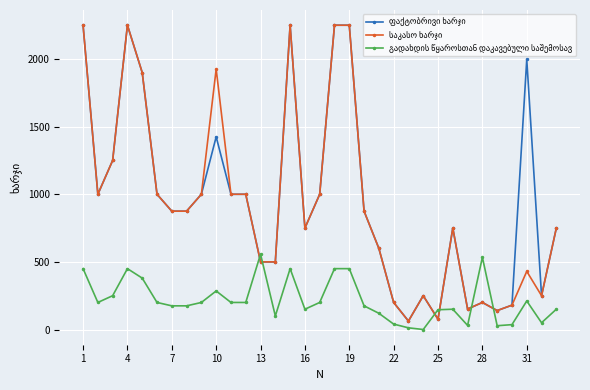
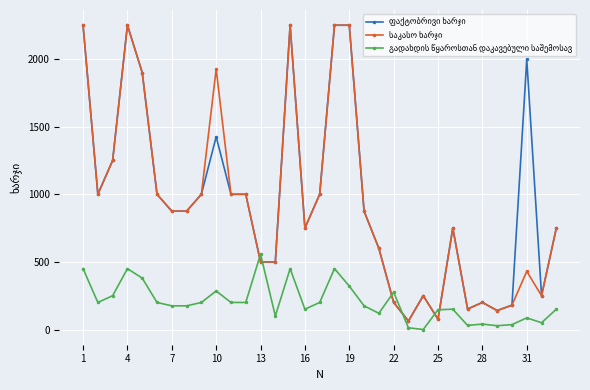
გადახდის წყაროსთან დაკავებული საშემოსავ, 19: 450 -> 320
გადახდის წყაროსთან დაკავებული საშემოსავ, 22: 40 -> 280
გადახდის წყაროსთან დაკავებული საშემოსავ, 28: 530 -> 40
გადახდის წყაროსთან დაკავებული საშემოსავ, 31: 210 -> 90
